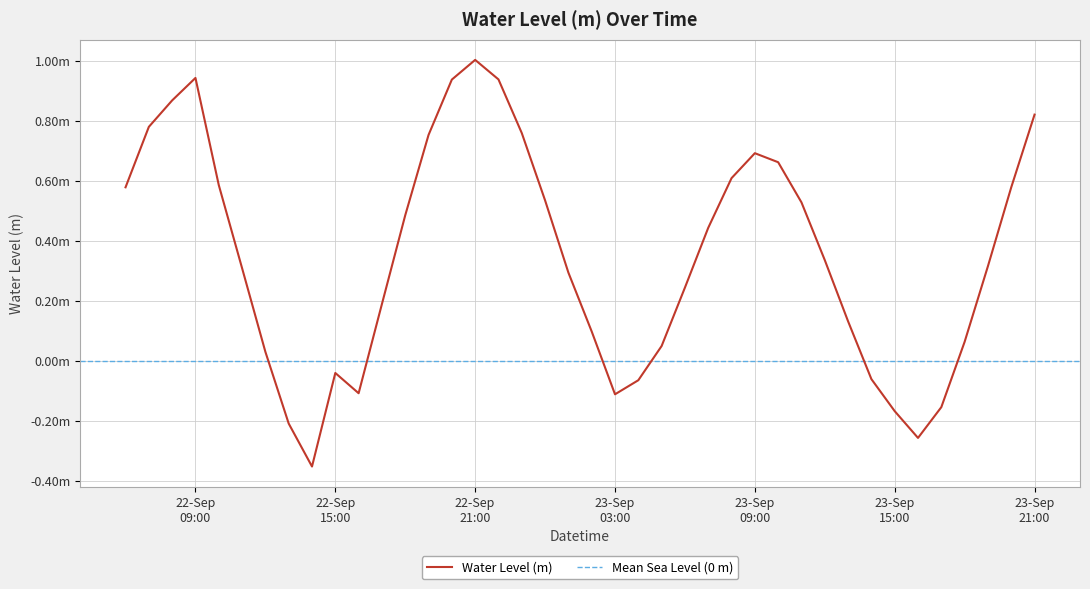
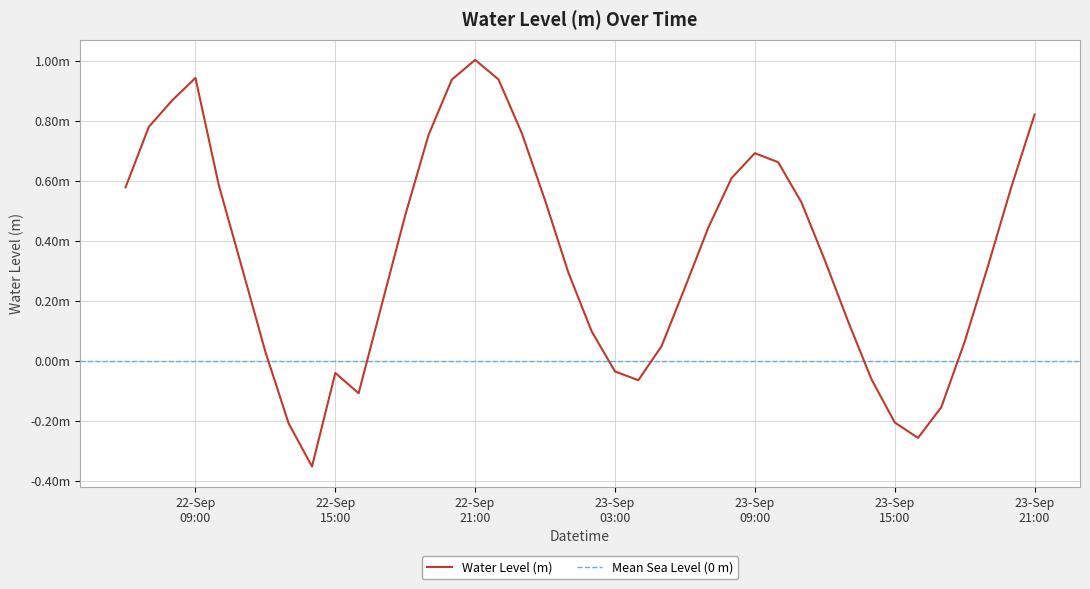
23-Sep 03:00: -0.11m -> -0.04m
23-Sep 15:00: -0.17m -> -0.21m
